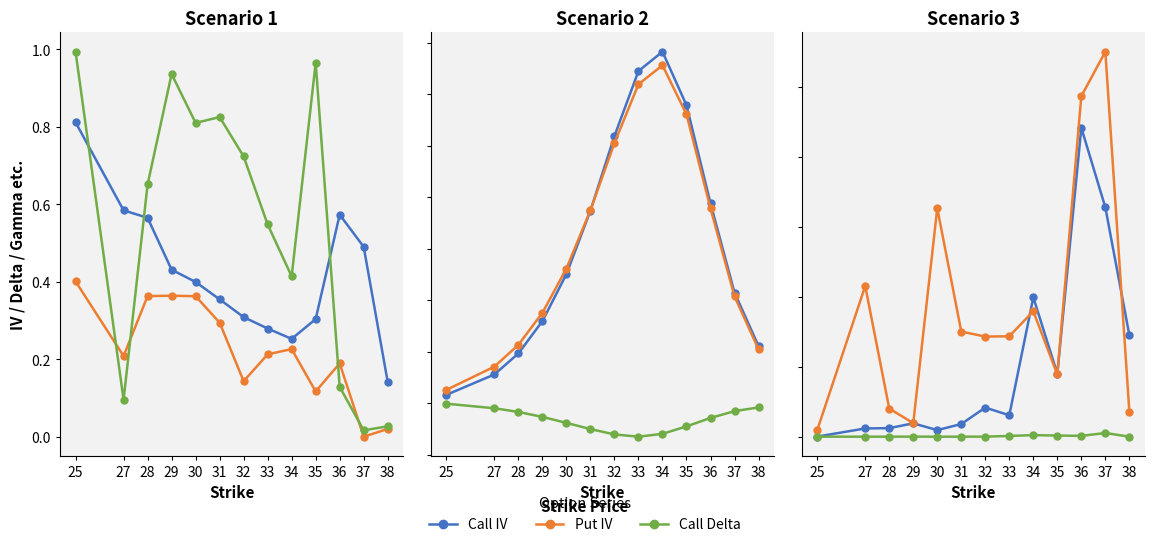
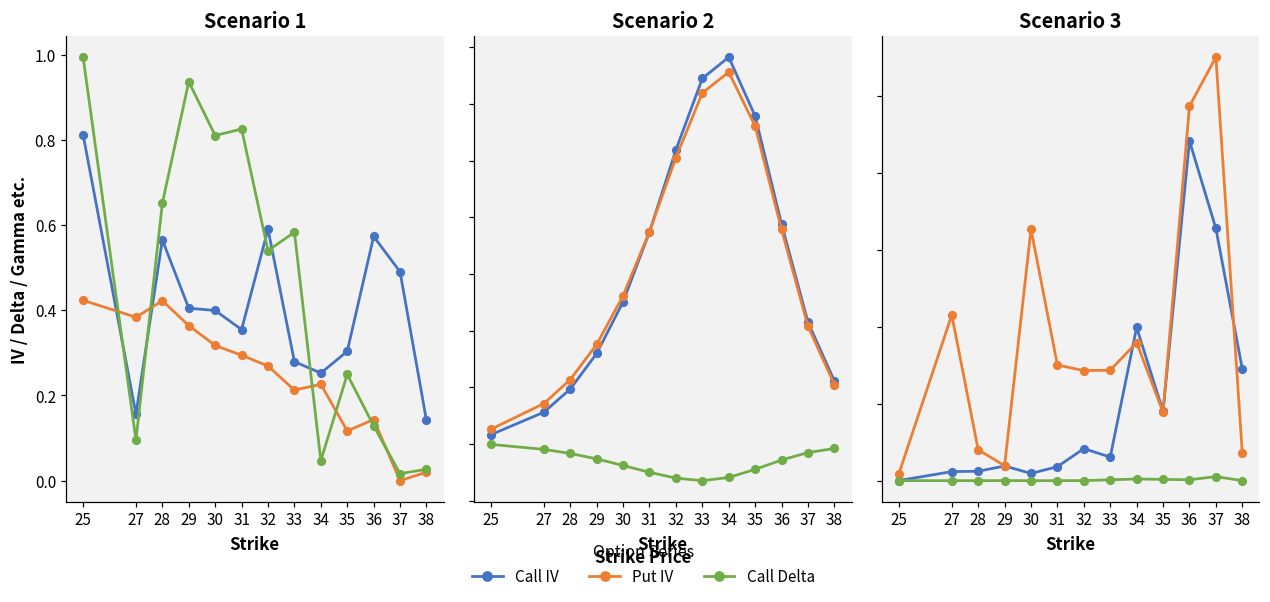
Scenario 1, Put IV, 25: 0.40 -> 0.42
Scenario 1, Call IV, 27: 0.58 -> 0.16
Scenario 1, Put IV, 27: 0.21 -> 0.38
Scenario 1, Put IV, 28: 0.36 -> 0.42
Scenario 1, Call IV, 29: 0.43 -> 0.40
Scenario 1, Put IV, 30: 0.36 -> 0.32
Scenario 1, Call IV, 32: 0.31 -> 0.59
Scenario 1, Put IV, 32: 0.14 -> 0.27
Scenario 1, Call Delta, 32: 0.72 -> 0.54
Scenario 1, Call Delta, 33: 0.55 -> 0.58
Scenario 1, Call Delta, 34: 0.41 -> 0.05
Scenario 1, Call Delta, 35: 0.97 -> 0.25
Scenario 1, Put IV, 36: 0.19 -> 0.14
